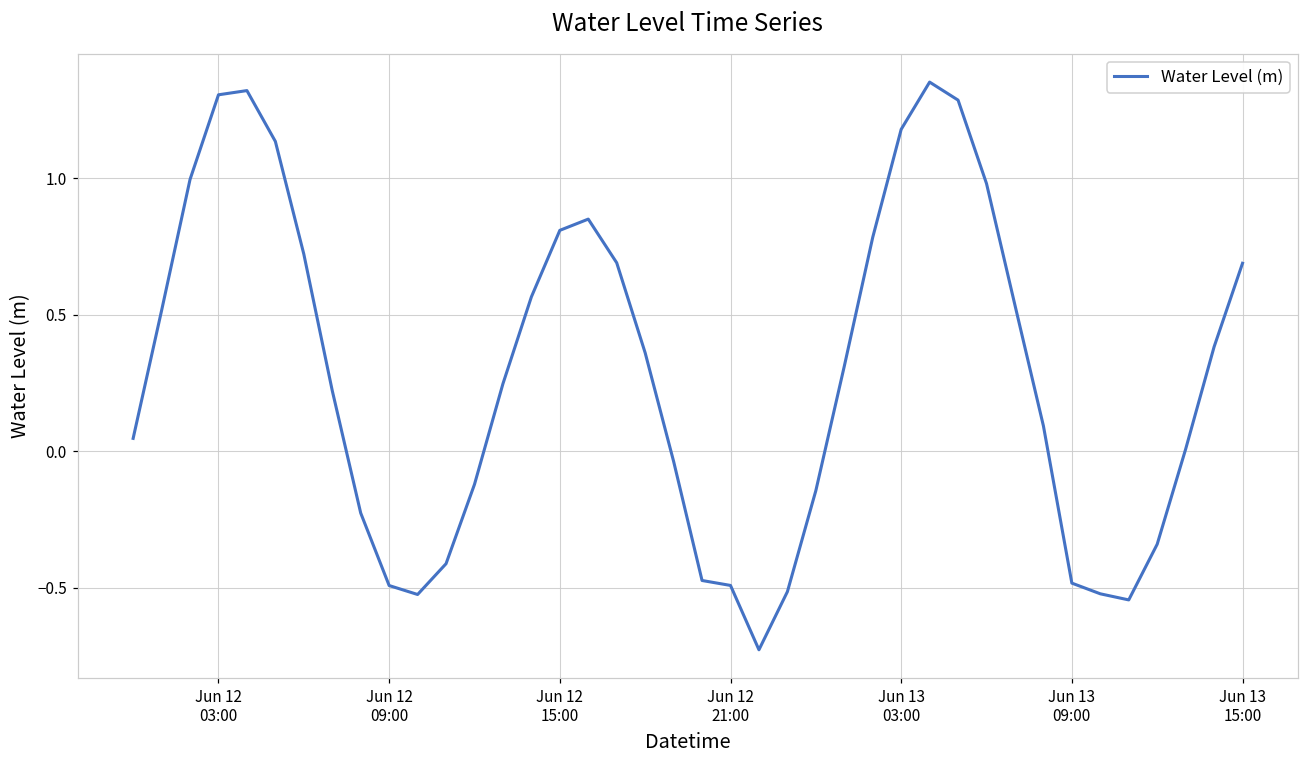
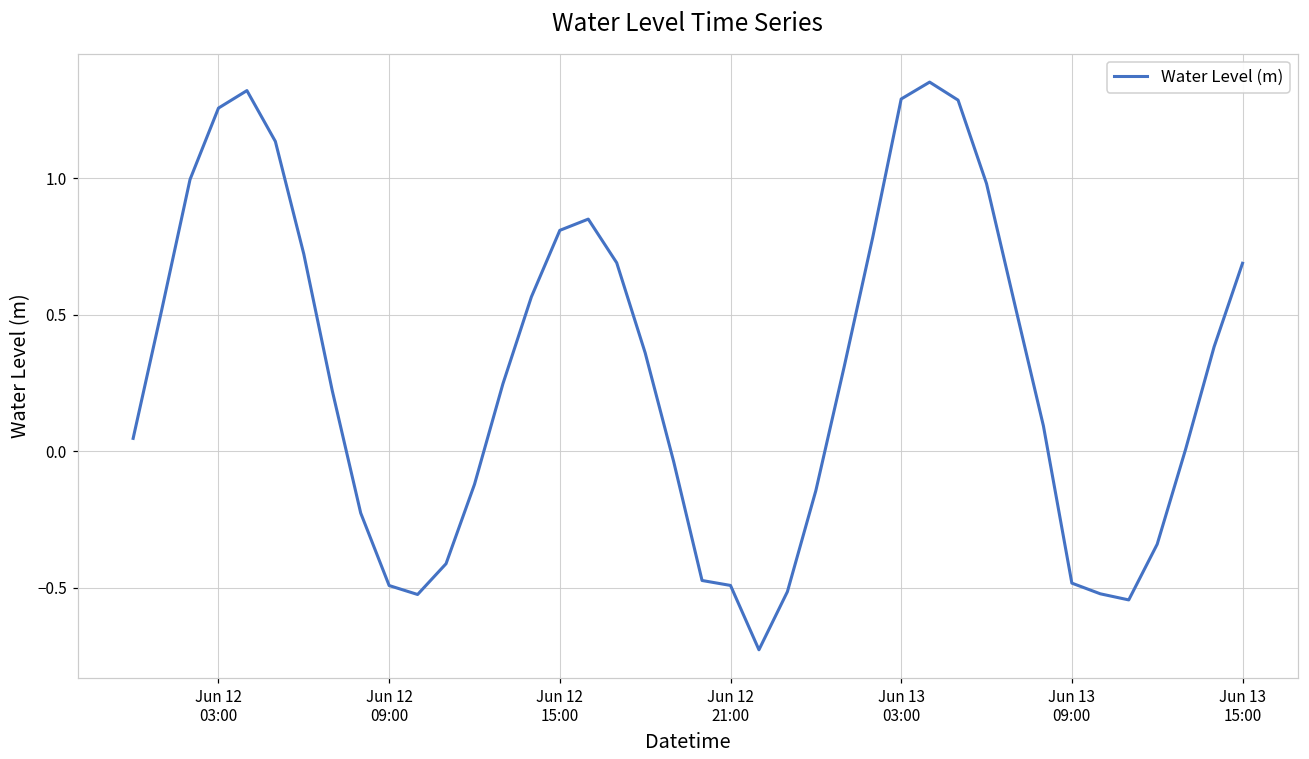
Jun 12 03:00: 1.31 -> 1.26
Jun 13 03:00: 1.18 -> 1.29
